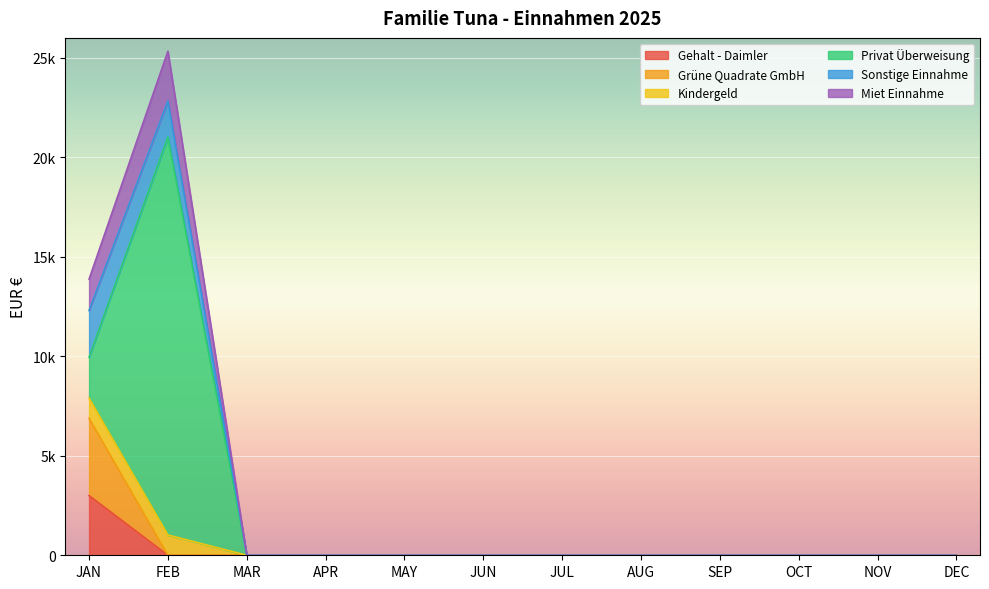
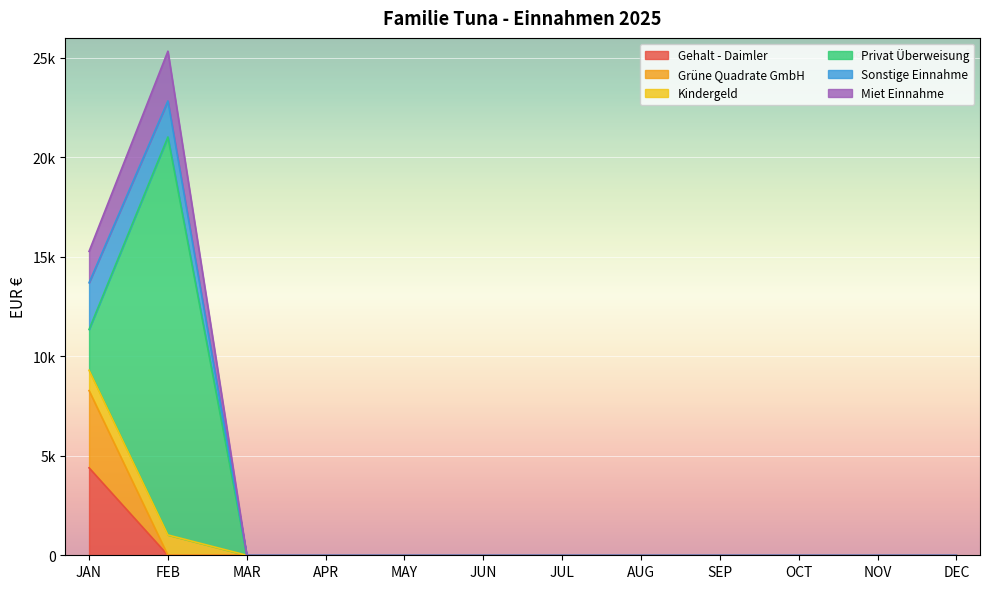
Gehalt - Daimler, JAN: 3000 -> 4400
